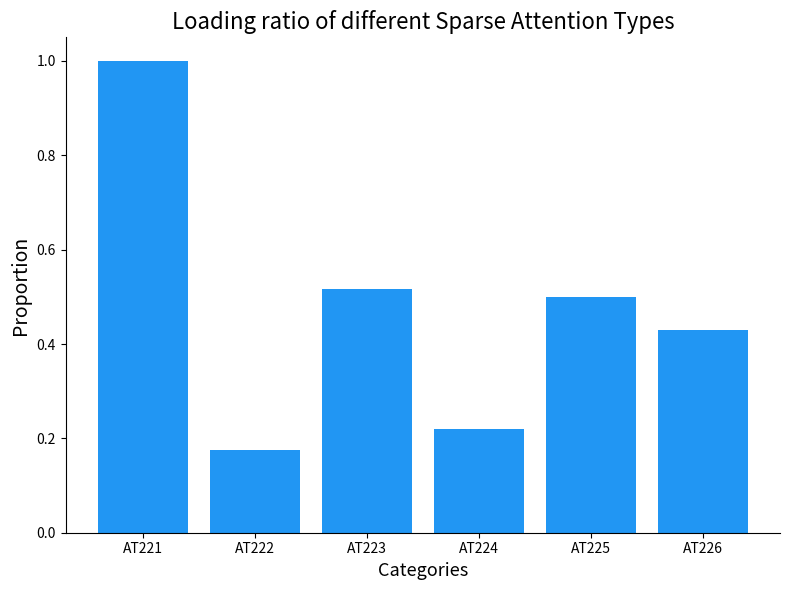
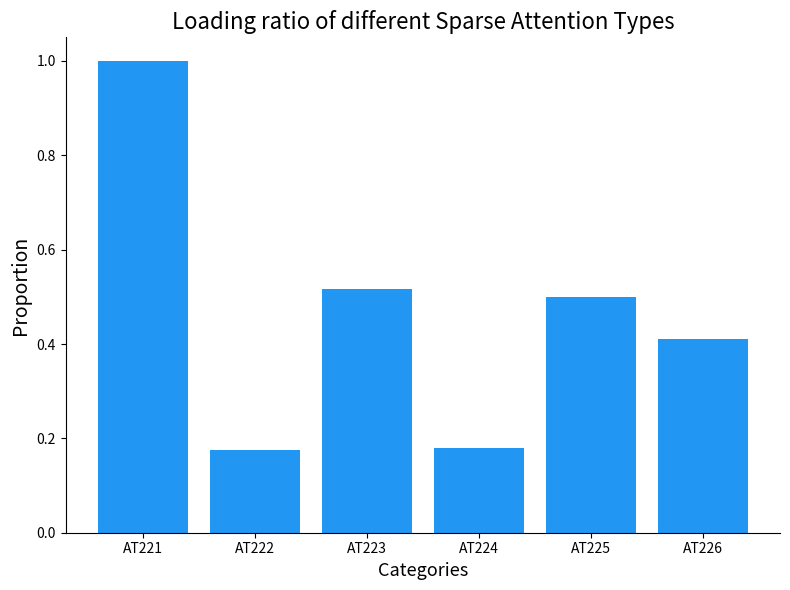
AT224: 0.22 -> 0.18
AT226: 0.43 -> 0.41
